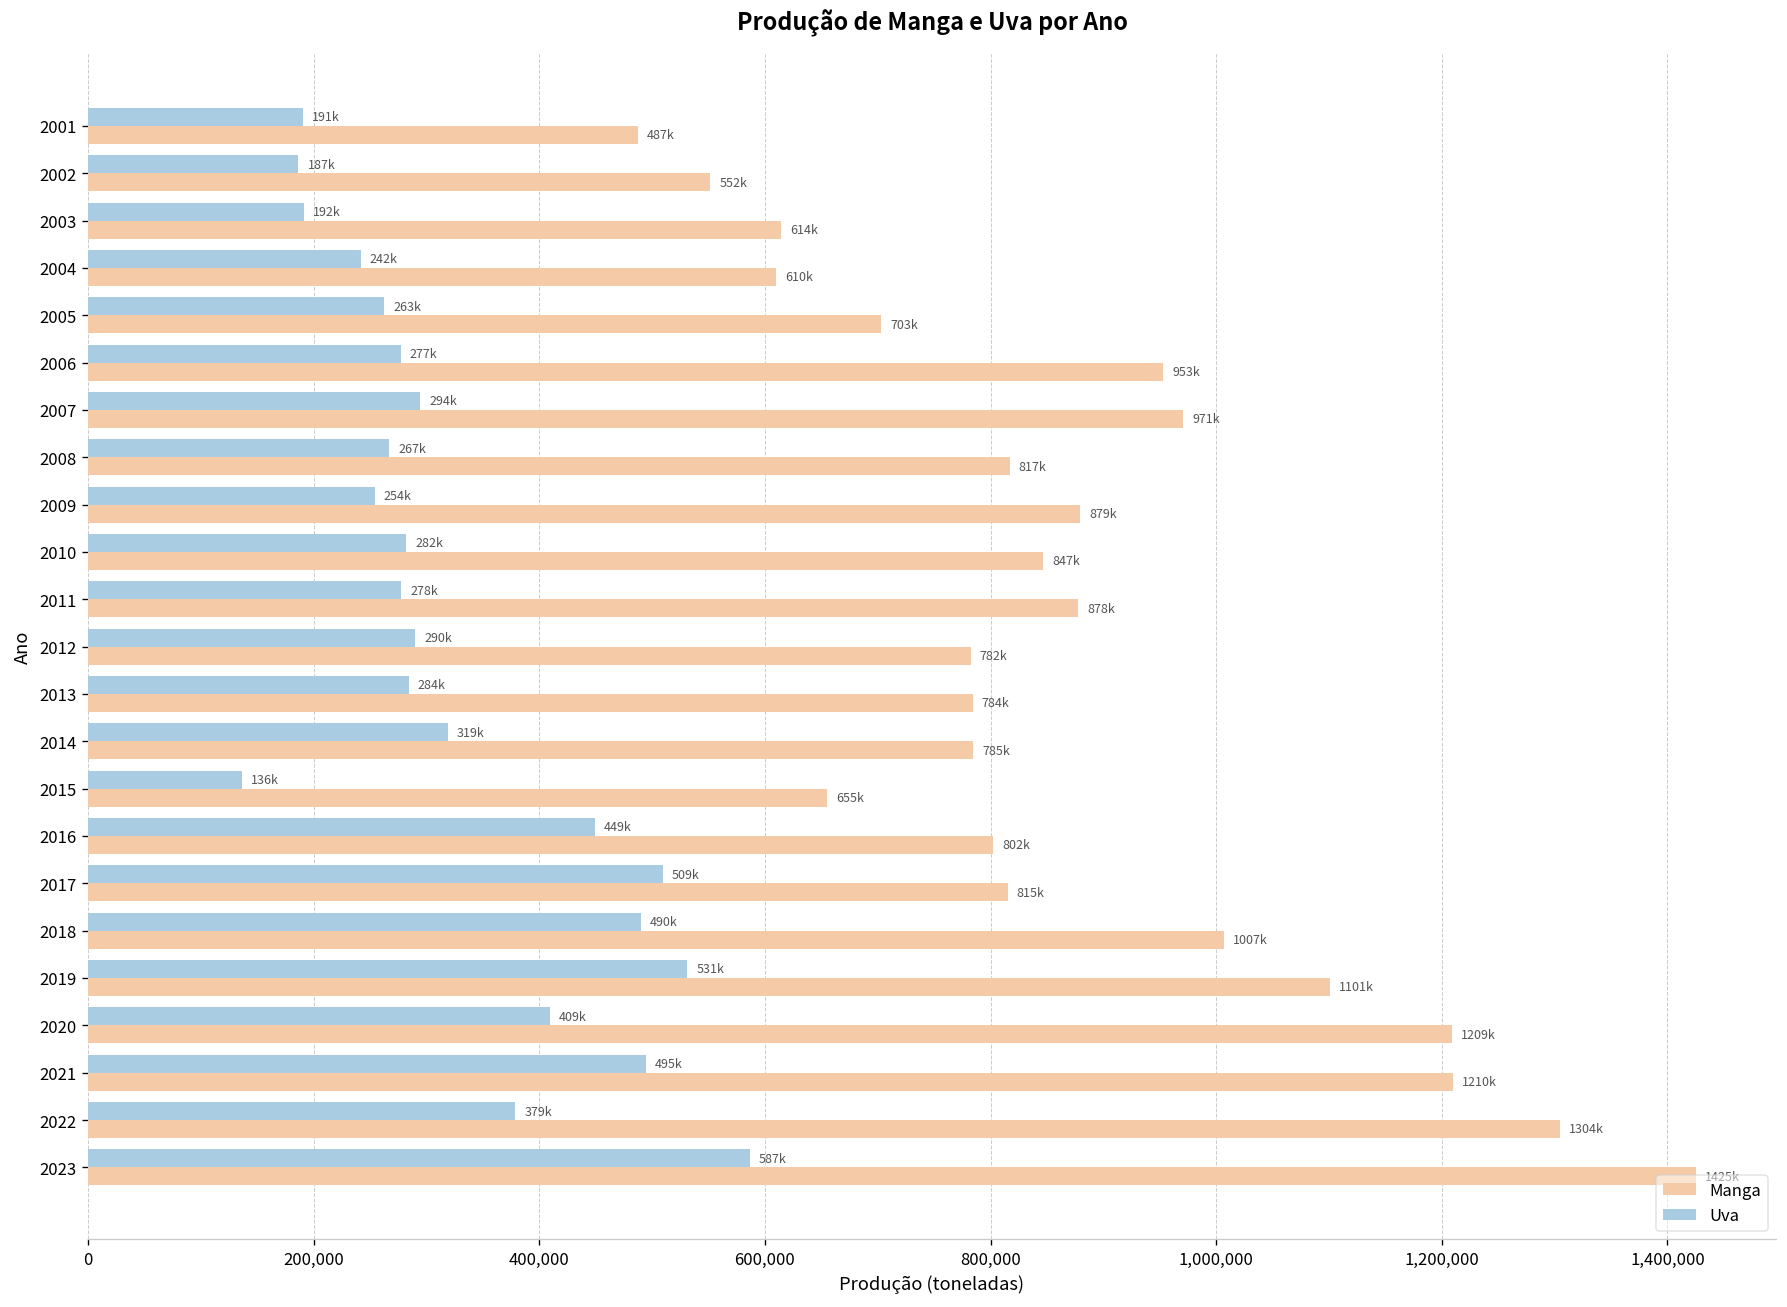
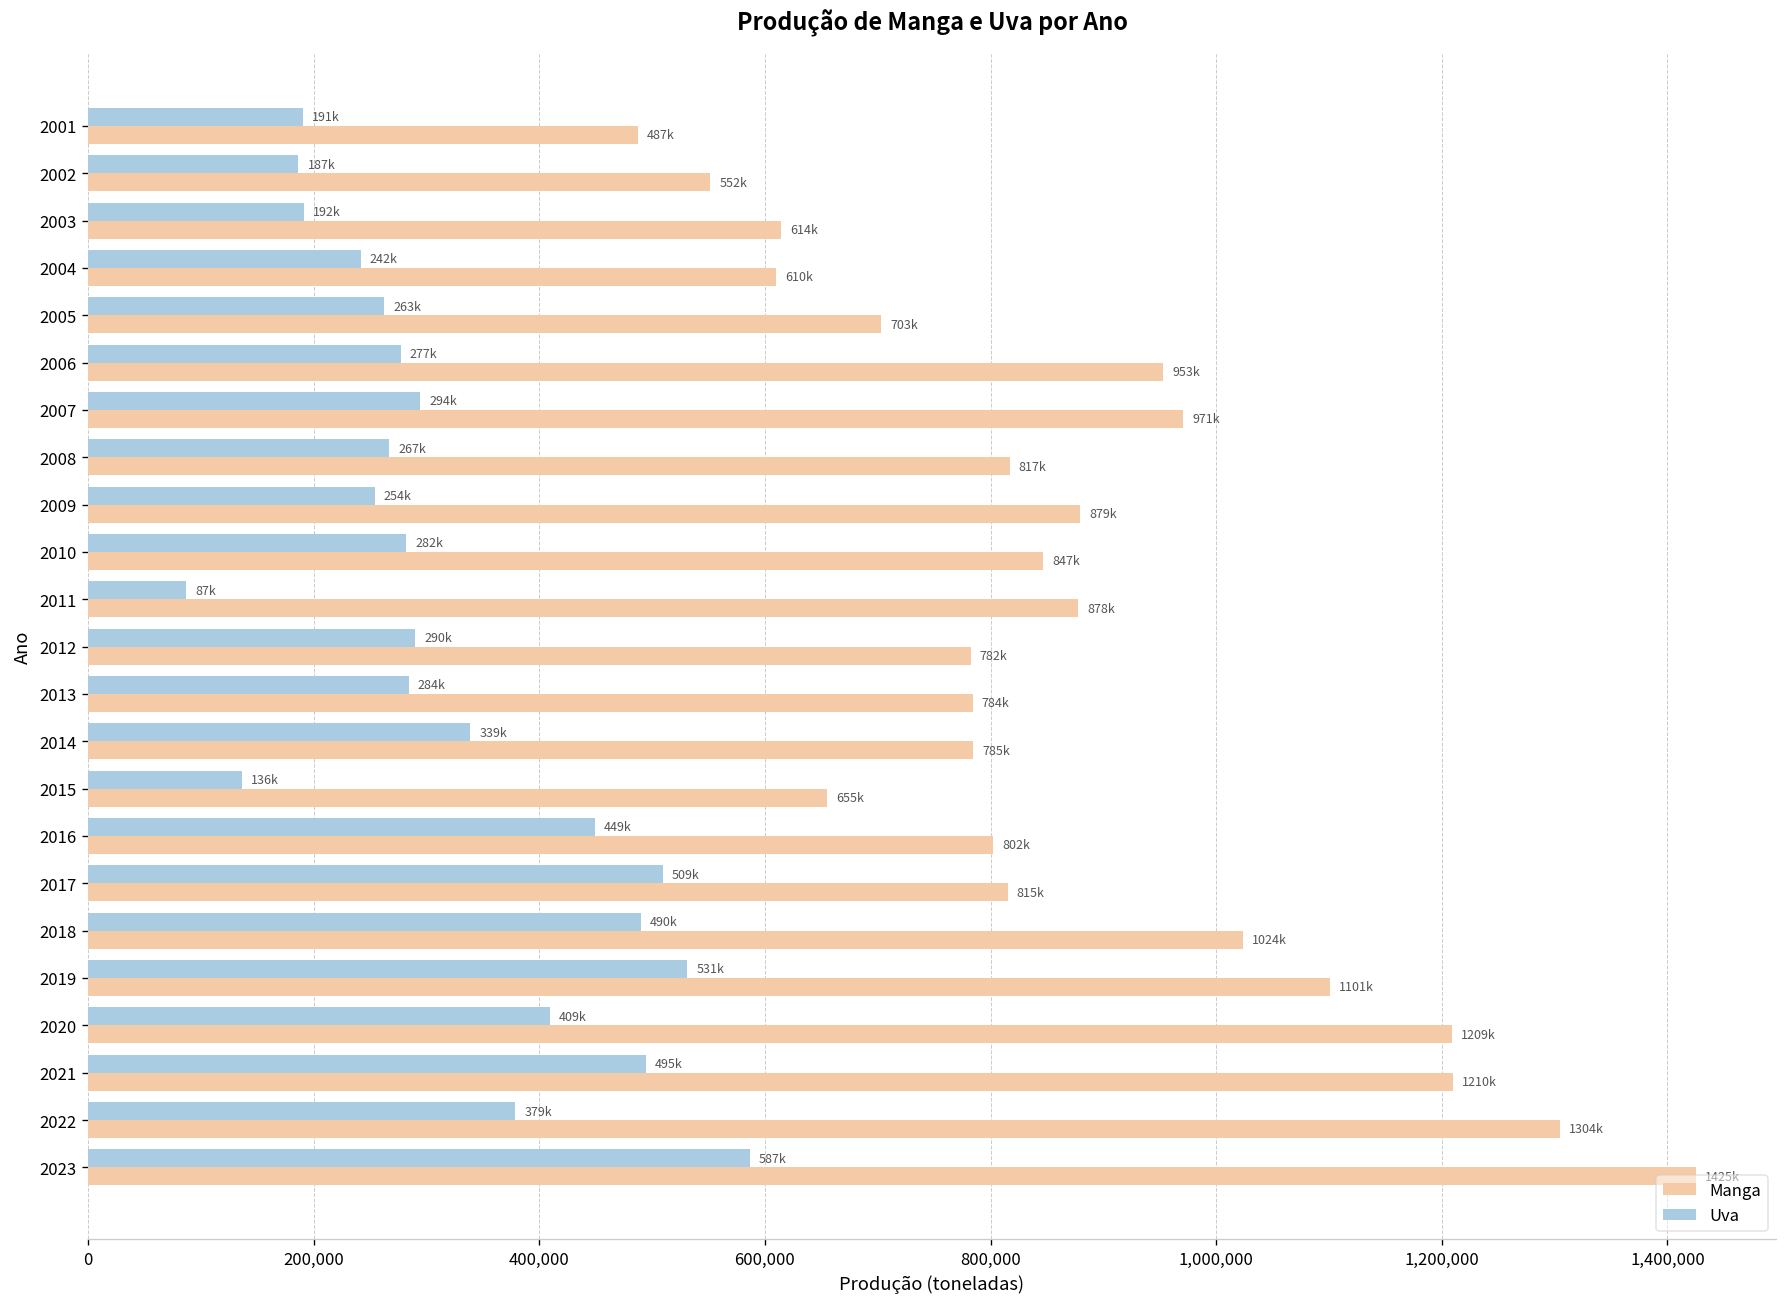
Uva, 2011: 278k -> 87k
Uva, 2014: 319k -> 339k
Manga, 2018: 1007k -> 1024k
